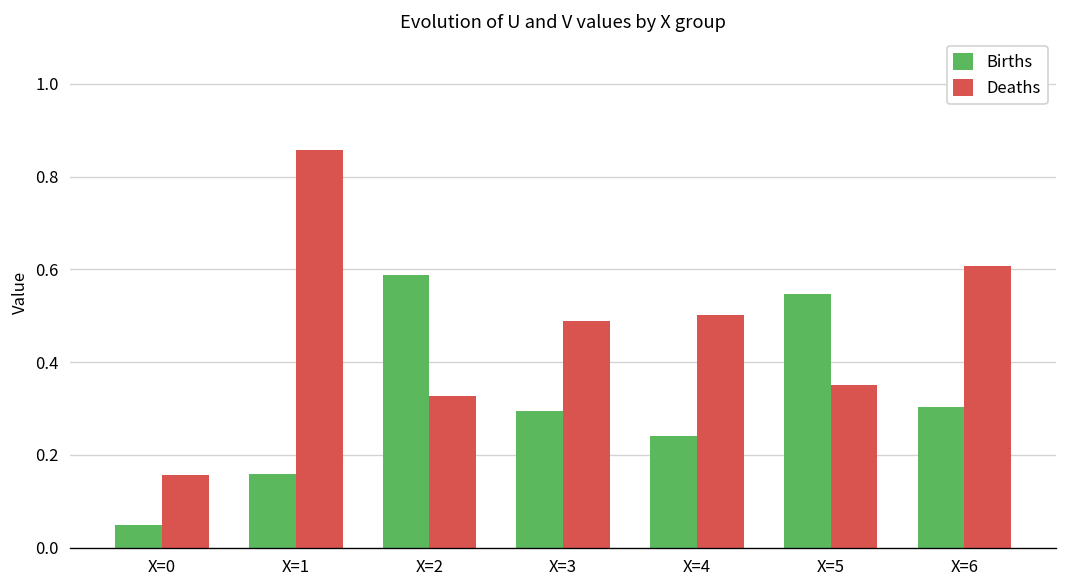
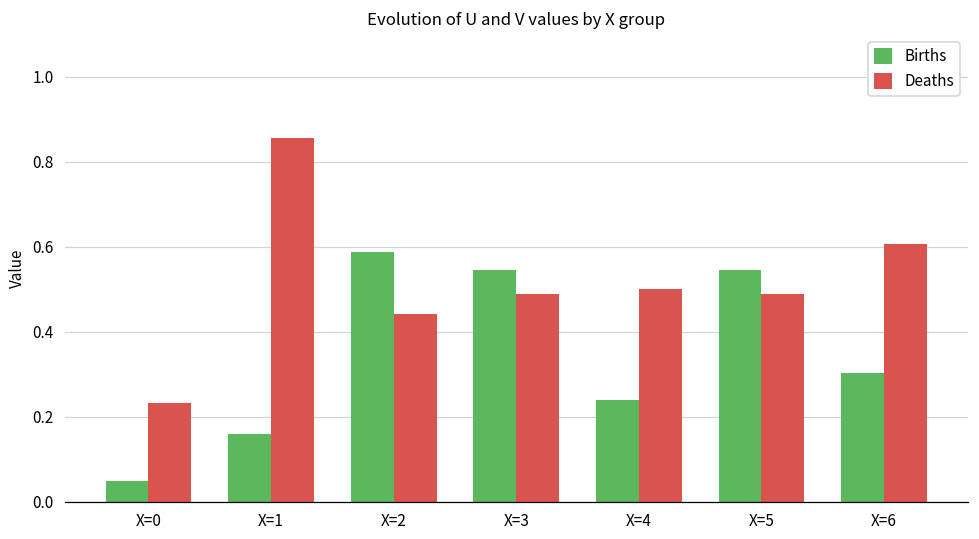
Deaths, X=0: 0.16 -> 0.23
Deaths, X=2: 0.33 -> 0.44
Births, X=3: 0.30 -> 0.55
Deaths, X=5: 0.35 -> 0.49
